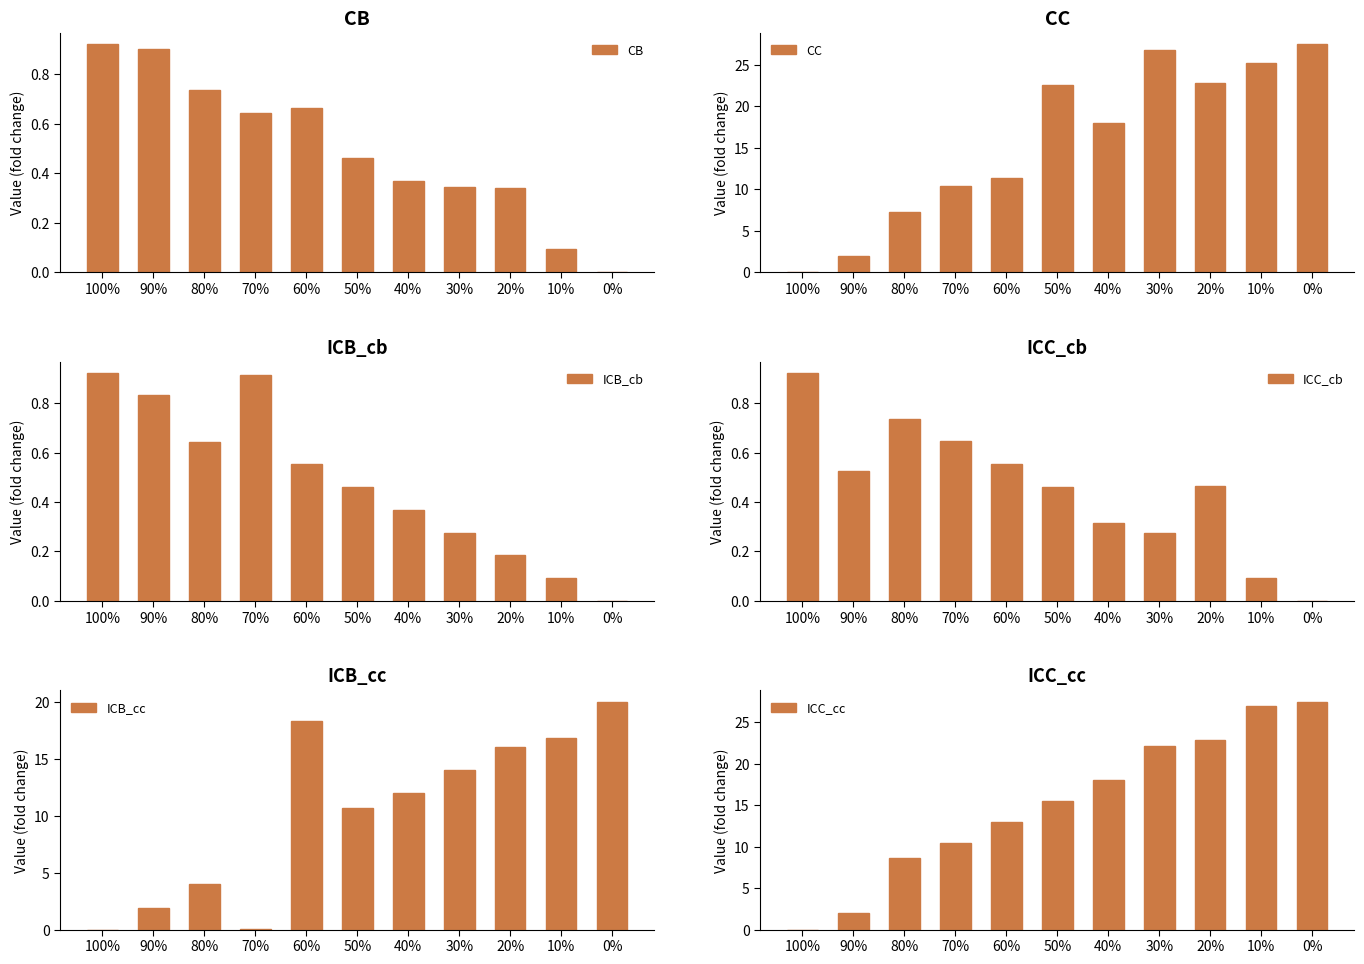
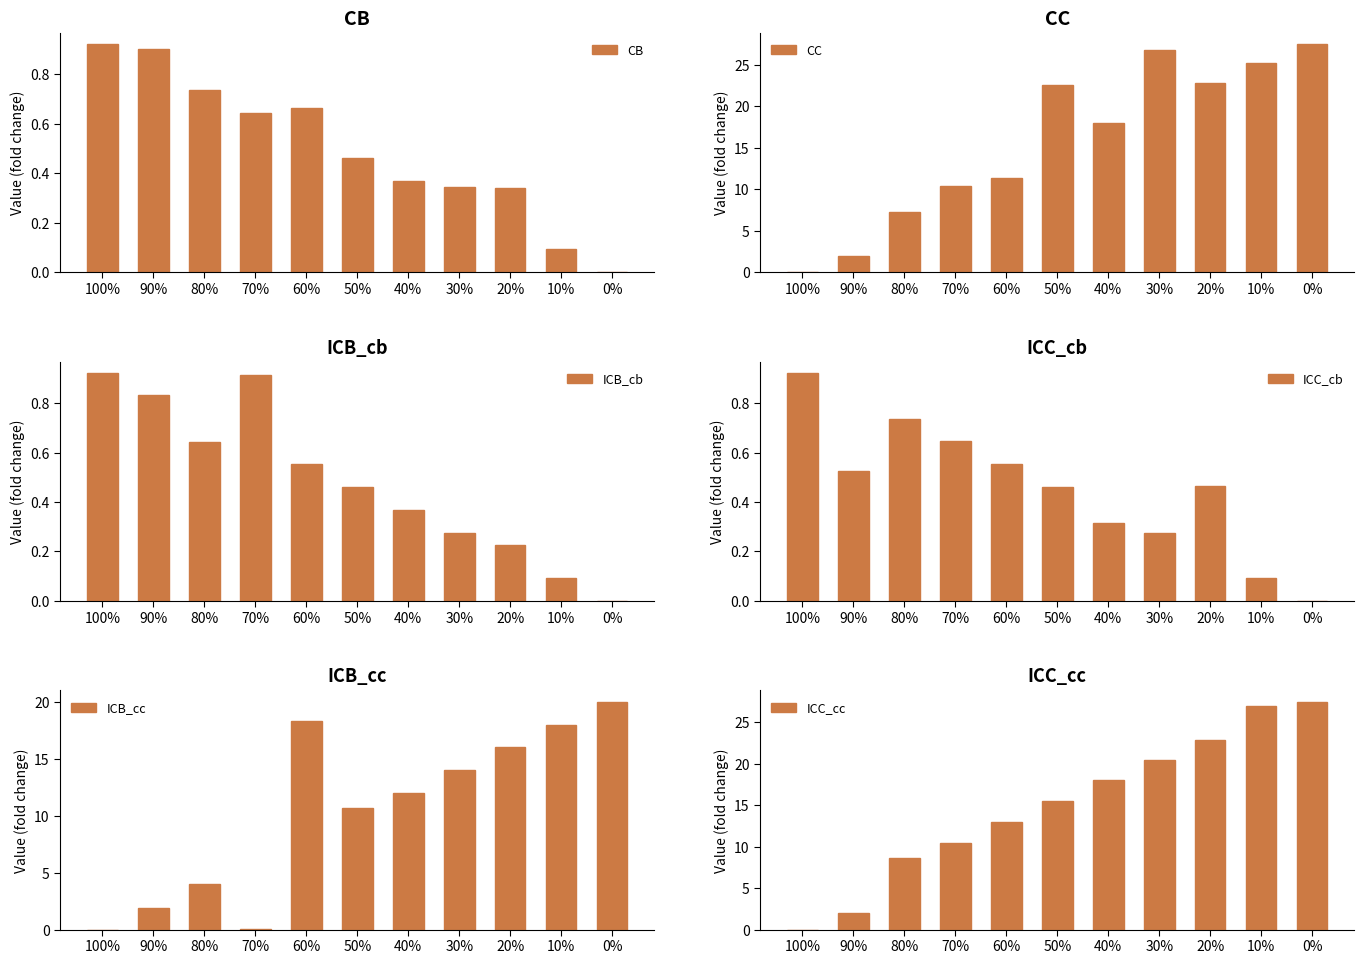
ICB_cb, 20%: 0.18 -> 0.23
ICB_cc, 10%: 16.8 -> 18.0
ICC_cc, 30%: 22 -> 21
